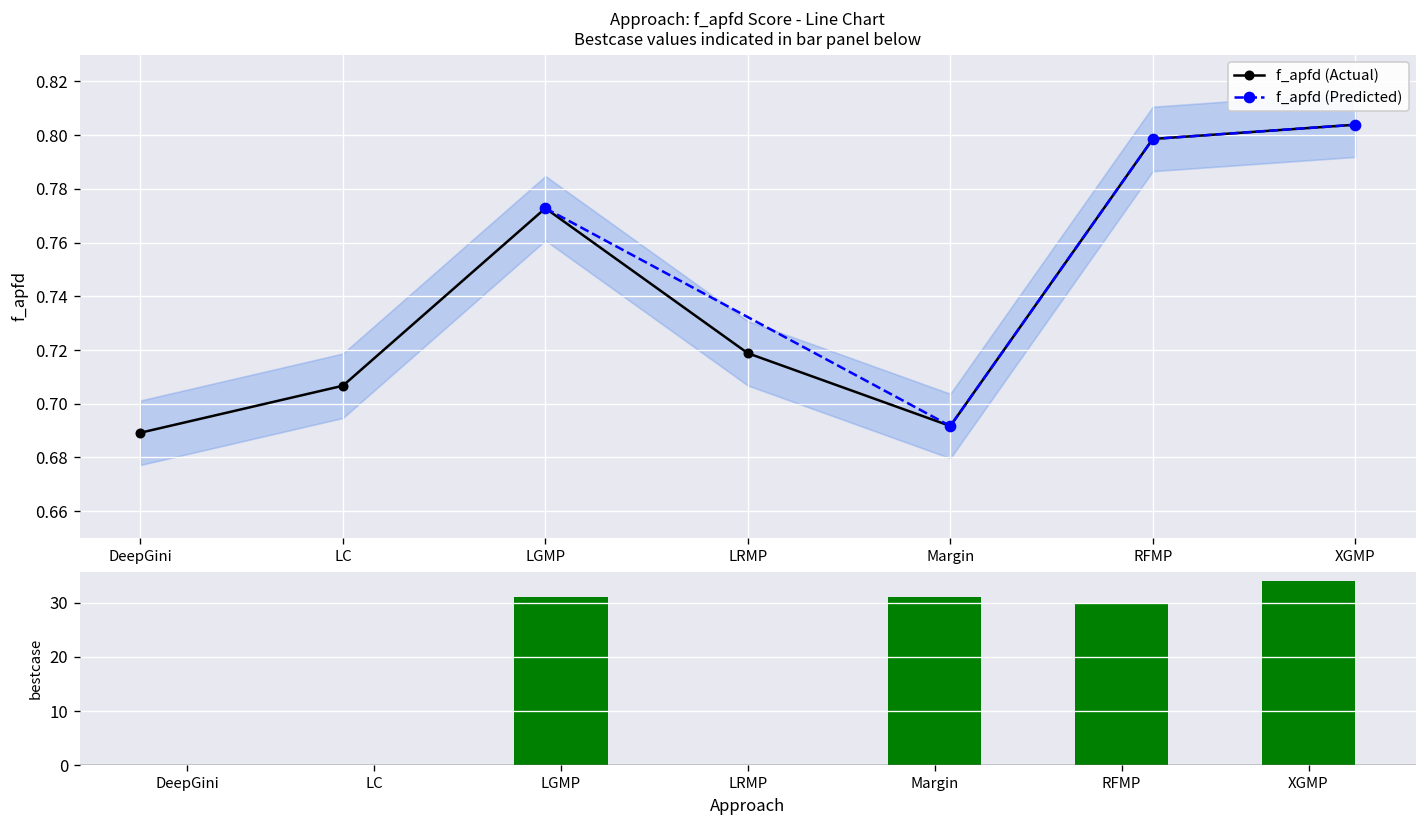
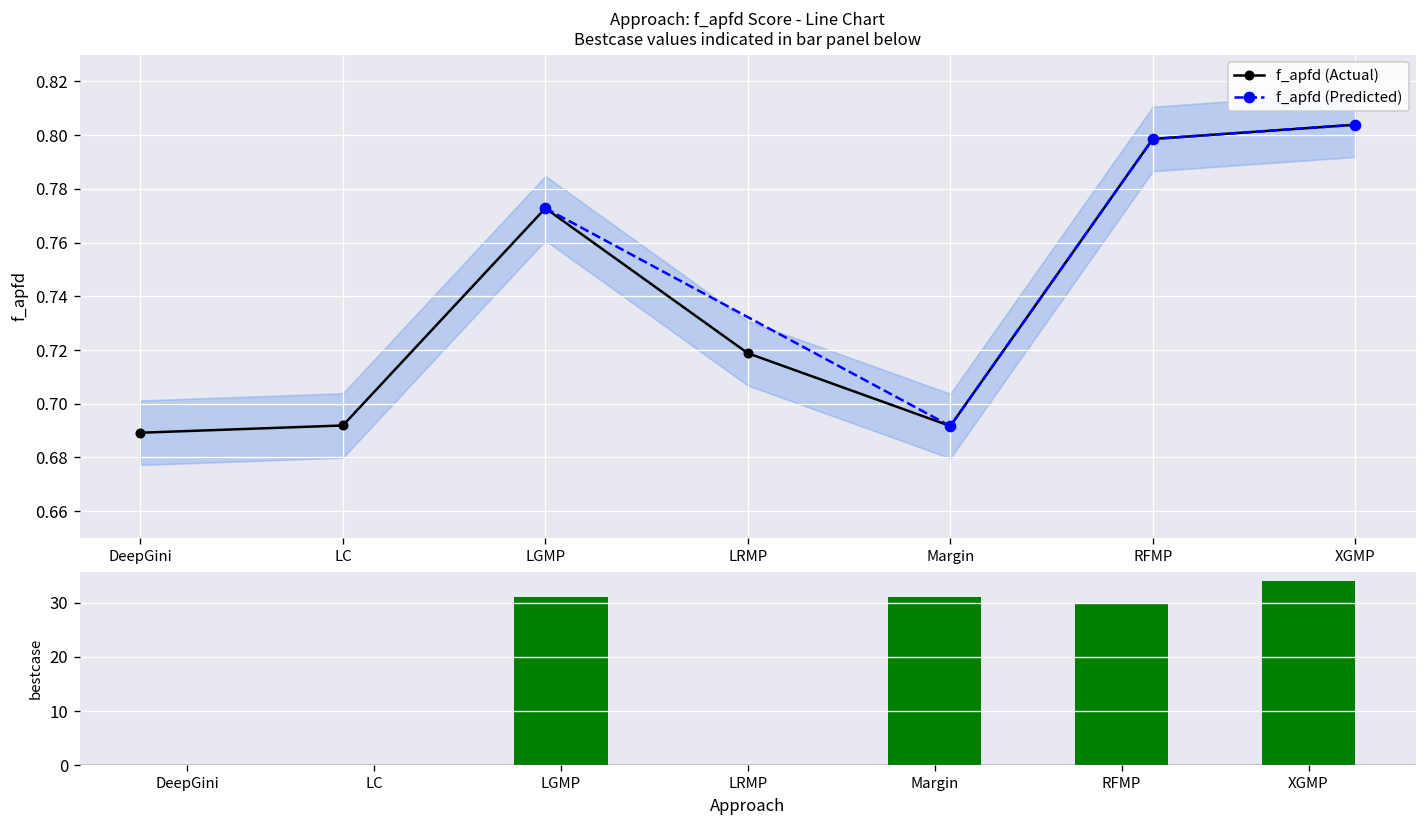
Approach: f_apfd Score - Line Chart Bestcase values indicated in bar panel below, f_apfd (Actual), LC: 0.707 -> 0.692
